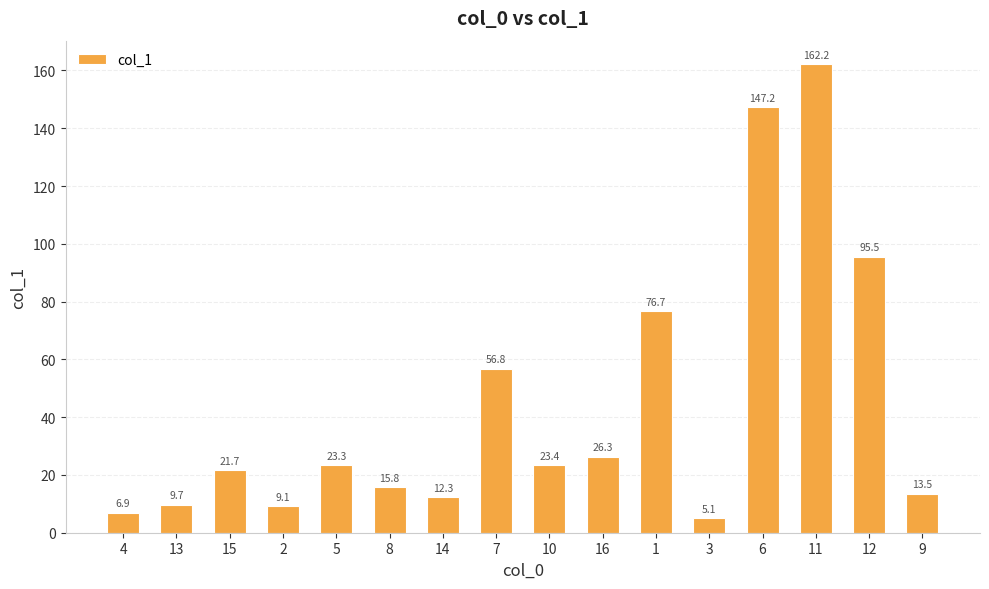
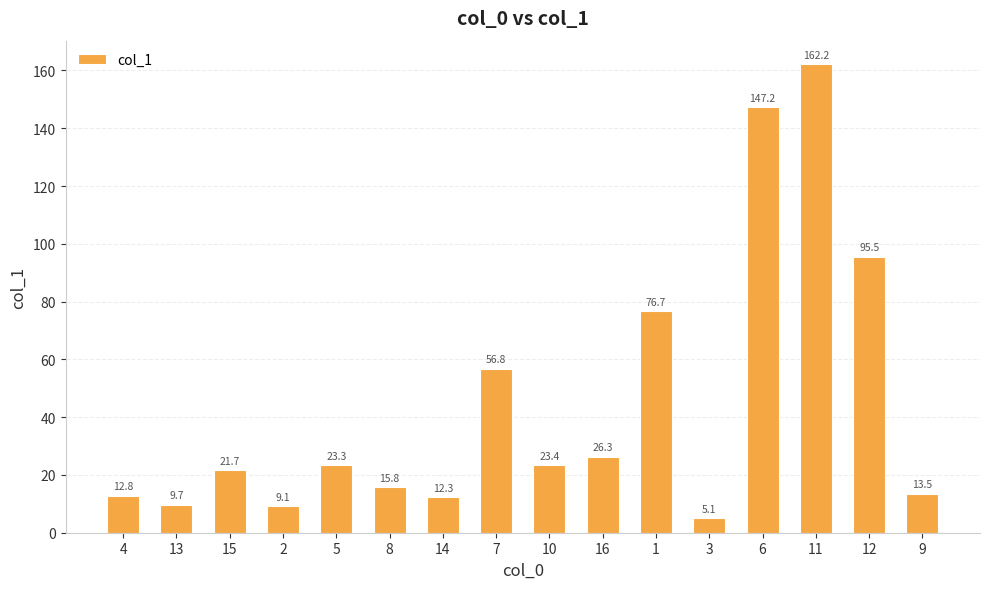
4: 6.9 -> 12.8
